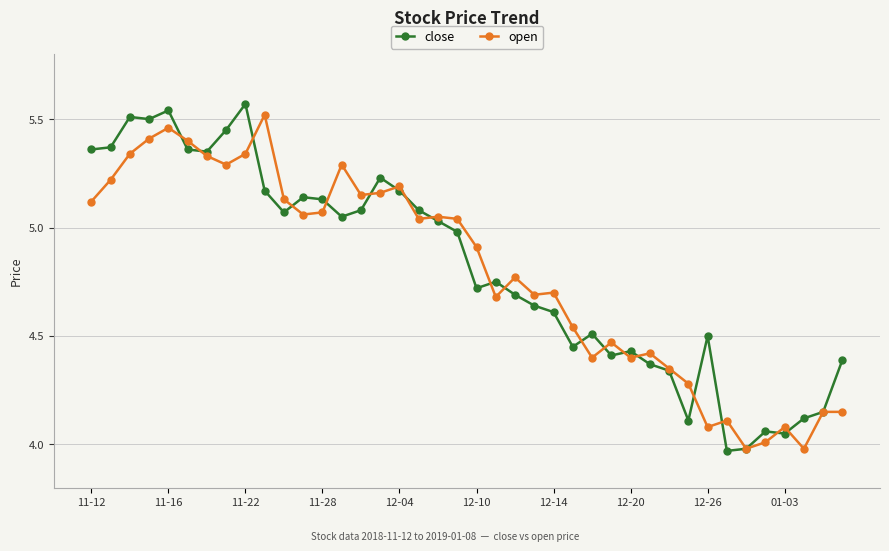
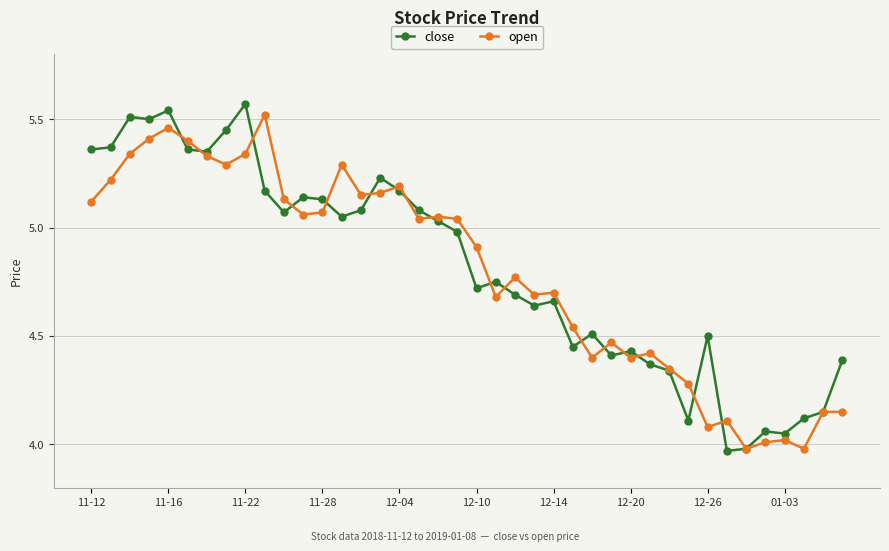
close, 12-14: 4.61 -> 4.66
open, 01-03: 4.08 -> 4.02
